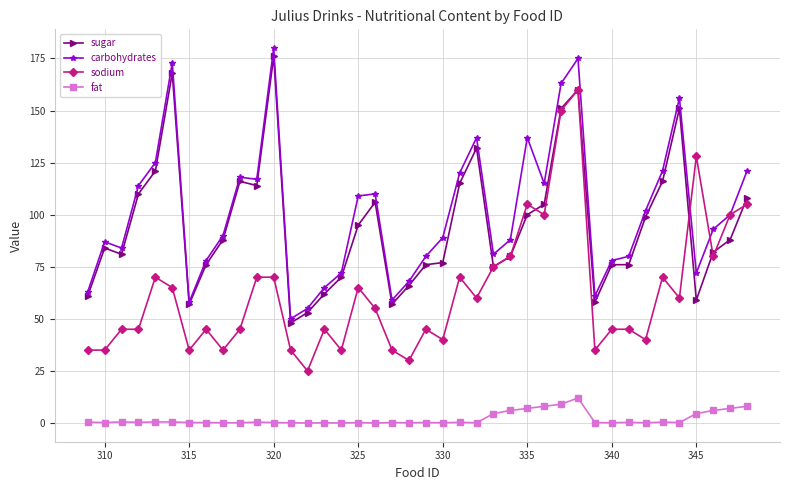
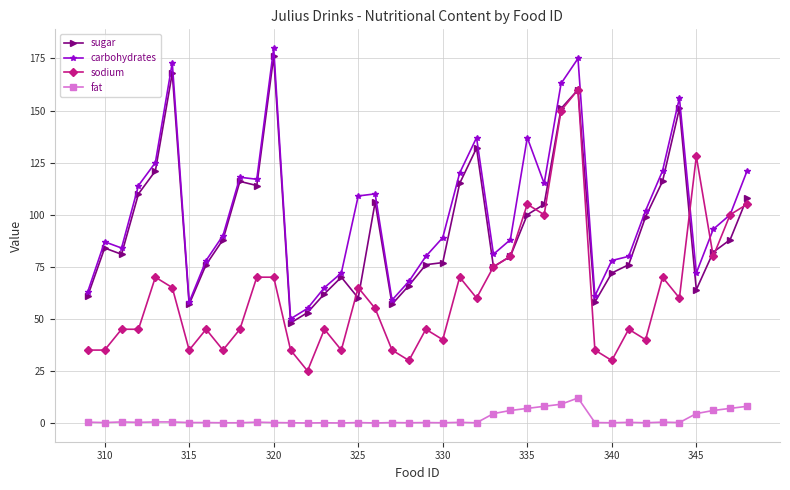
sugar, 325: 95 -> 60
sugar, 340: 76 -> 72
sodium, 340: 45 -> 30
sugar, 345: 59 -> 64
